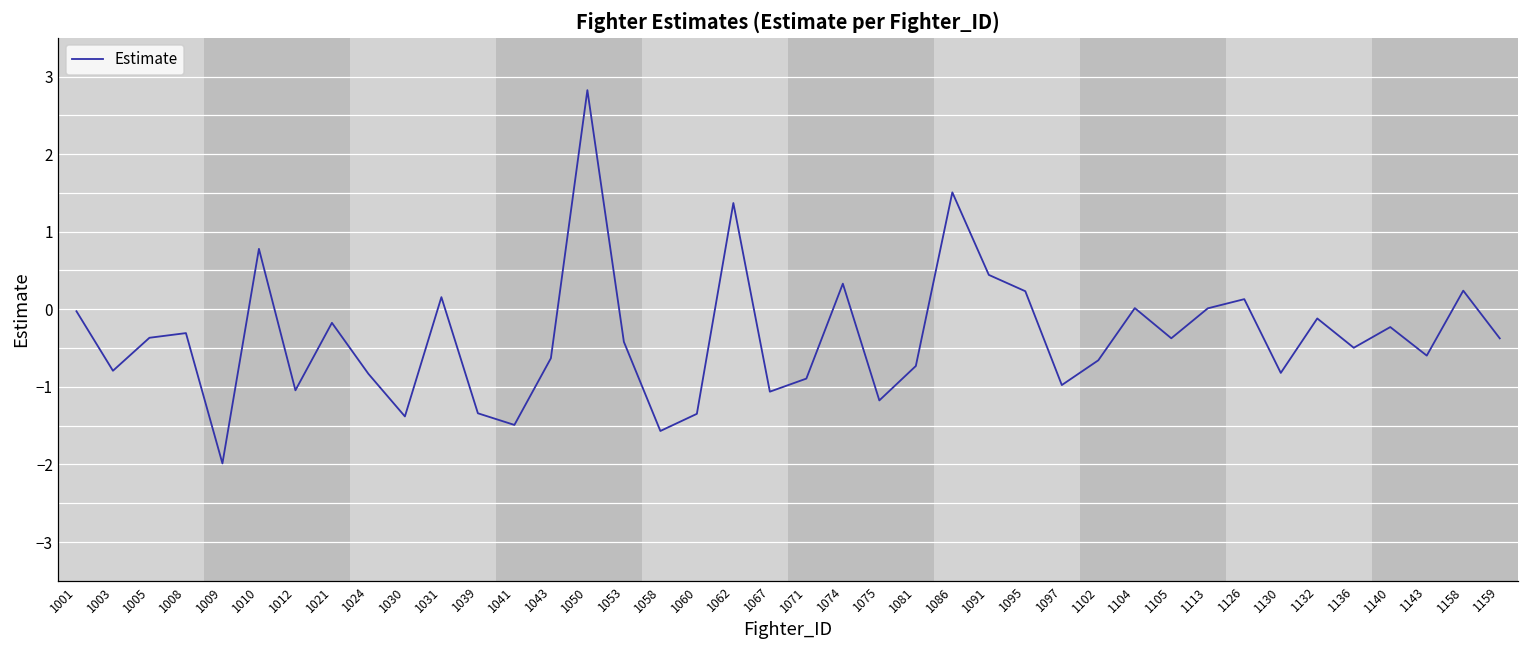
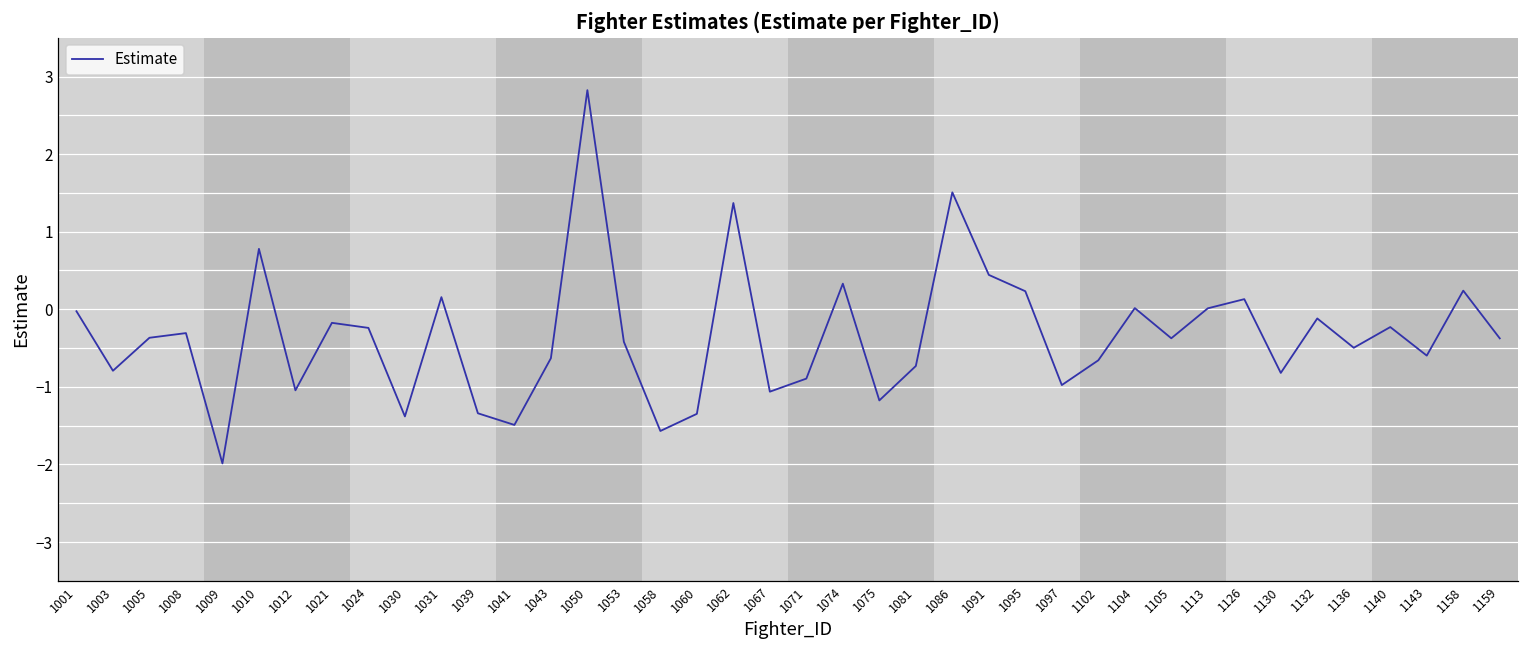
1024: -0.8 -> -0.2
